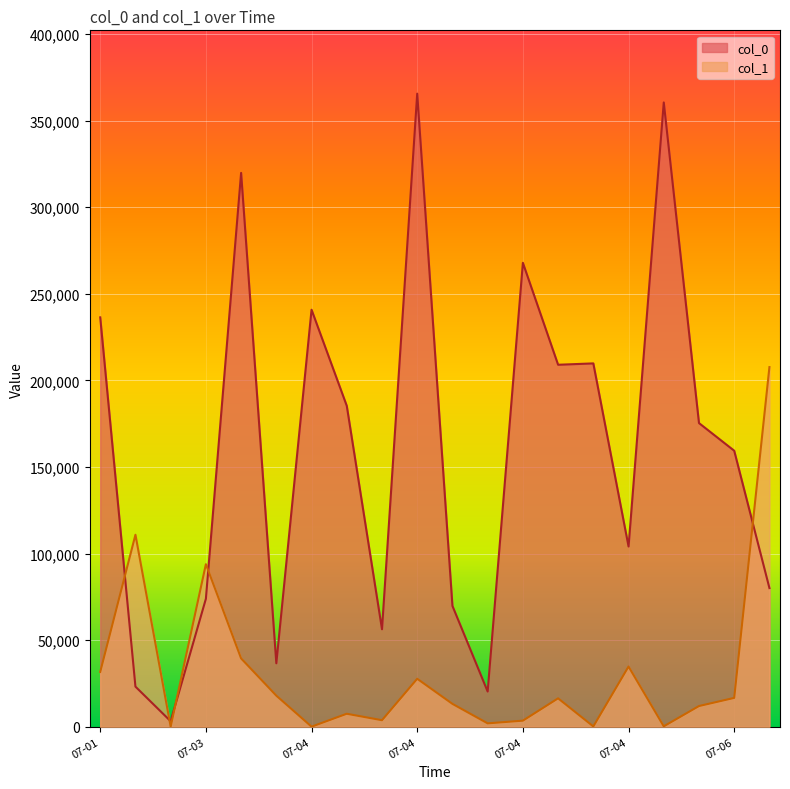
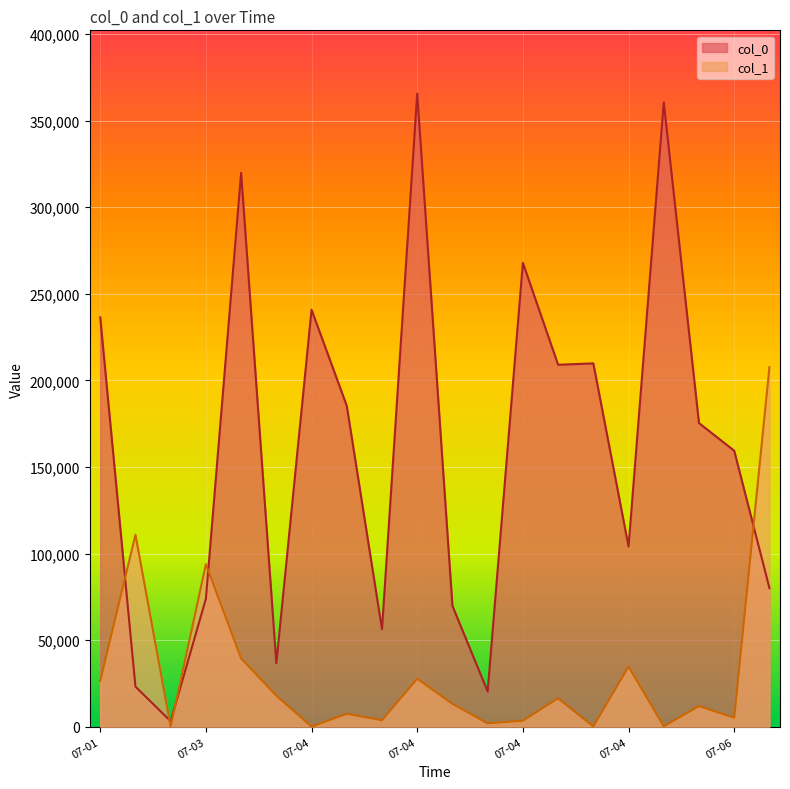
col_1, 07-01: 32,000 -> 26,000
col_1, 07-06: 17,000 -> 5,000
